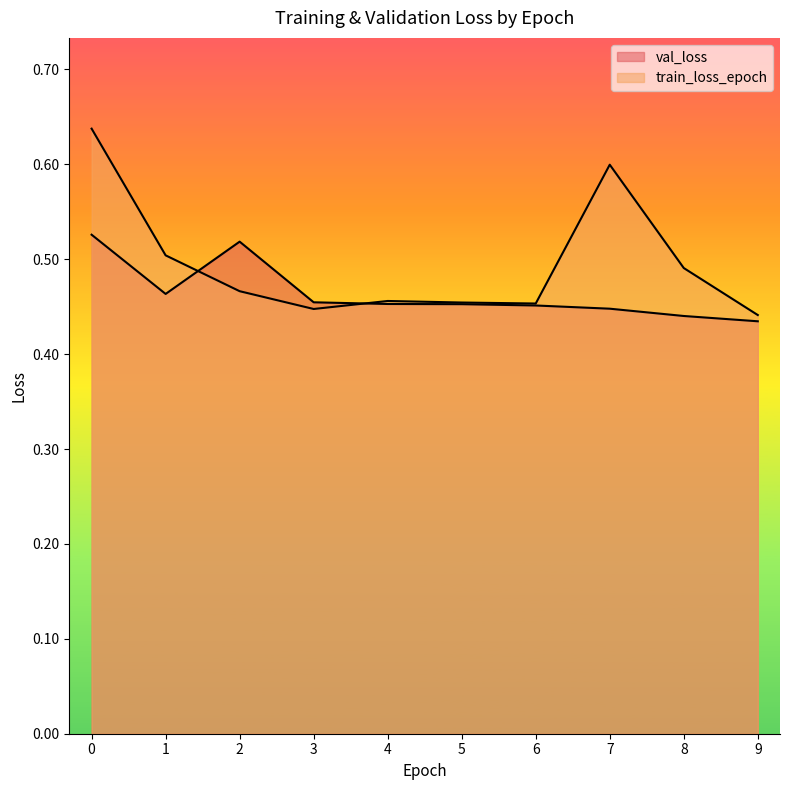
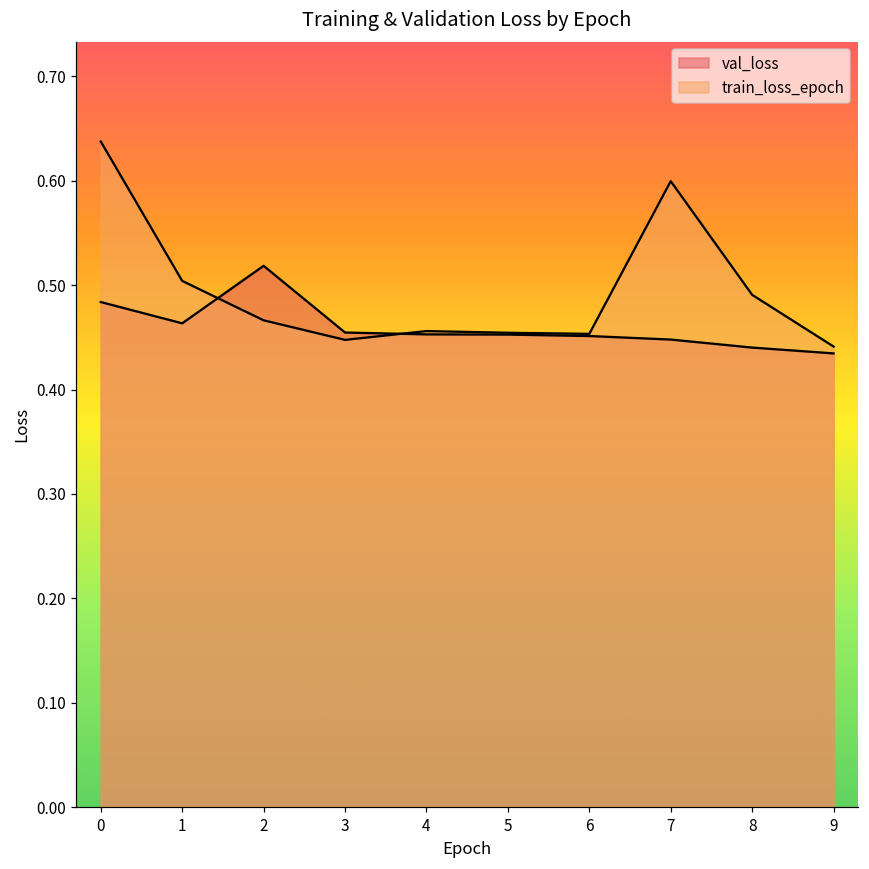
val_loss, 0: 0.53 -> 0.48
